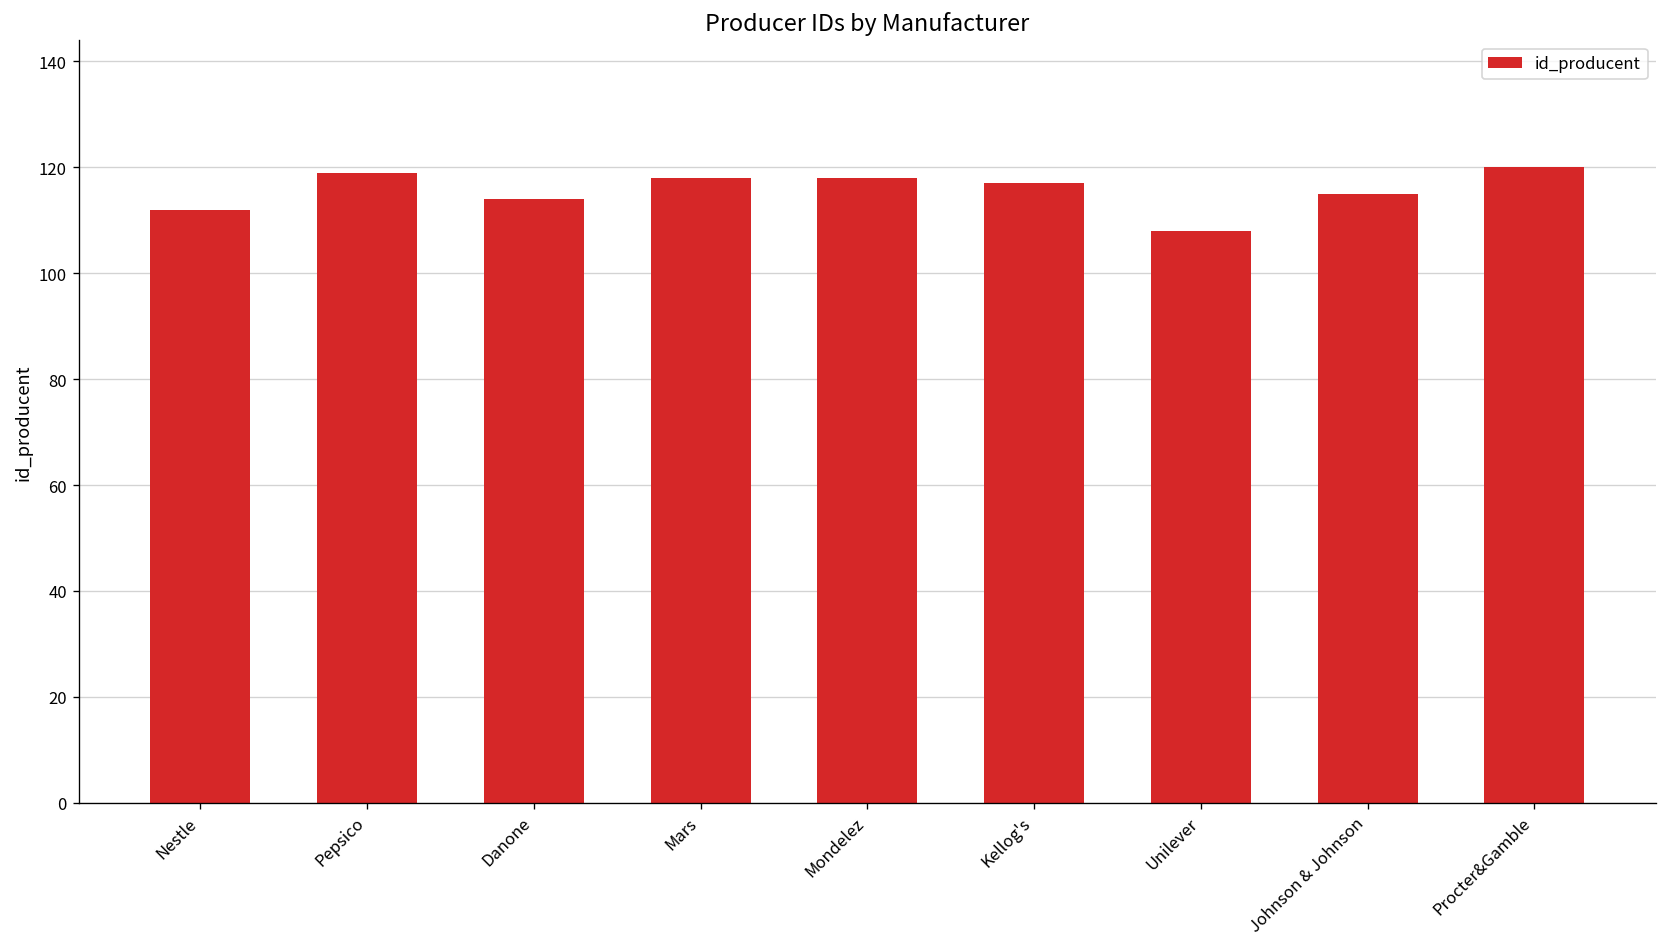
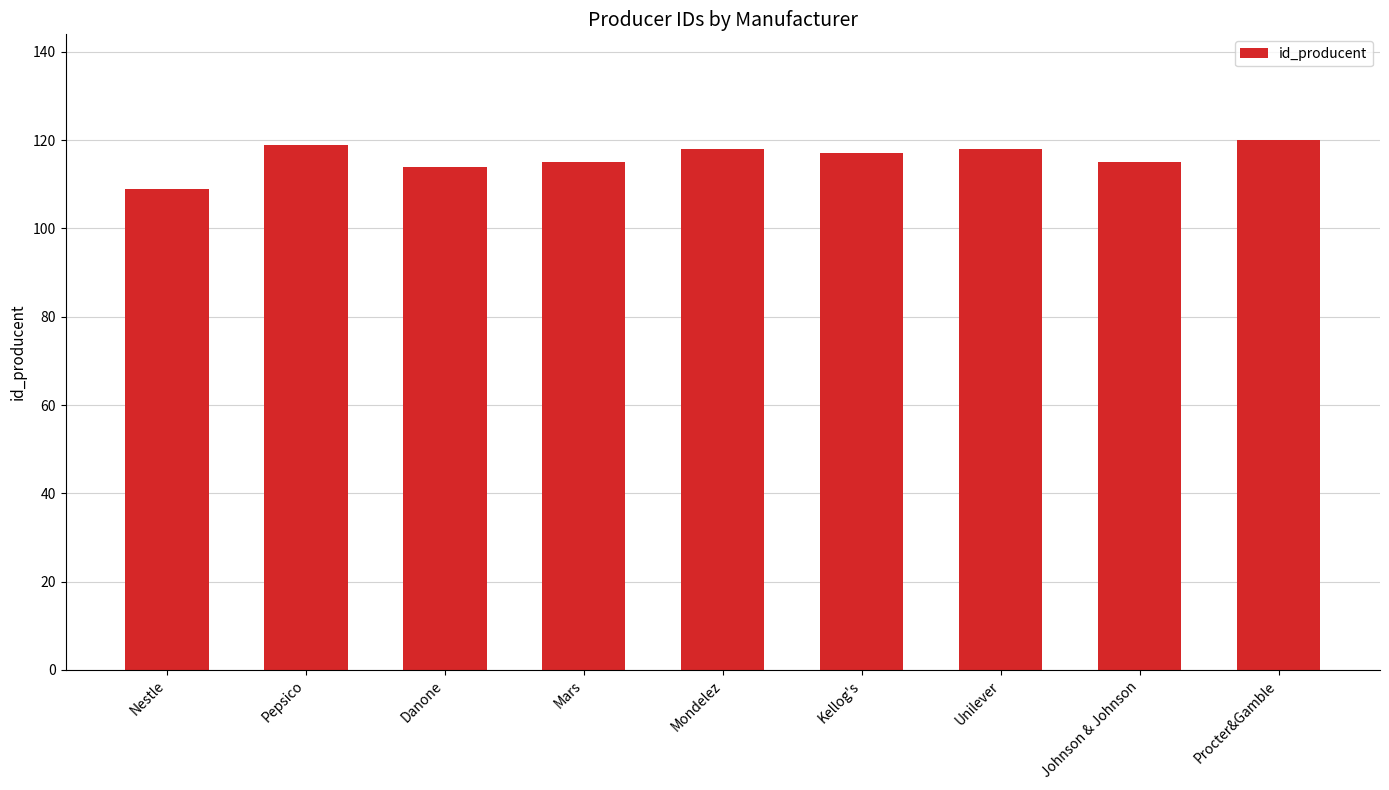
Nestle: 112 -> 109
Mars: 118 -> 115
Unilever: 108 -> 118
